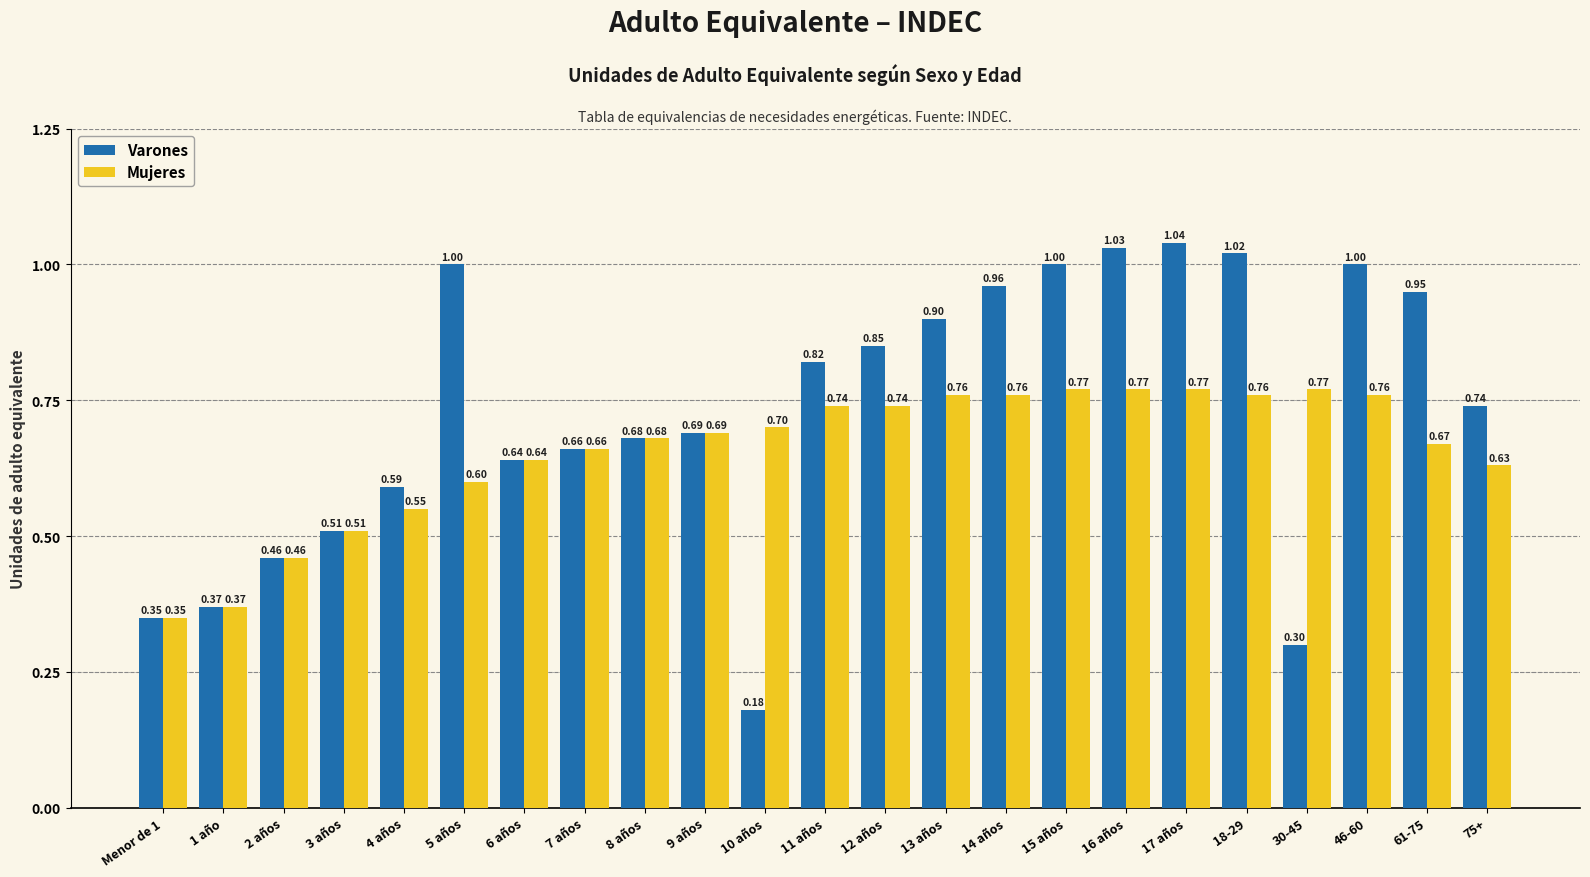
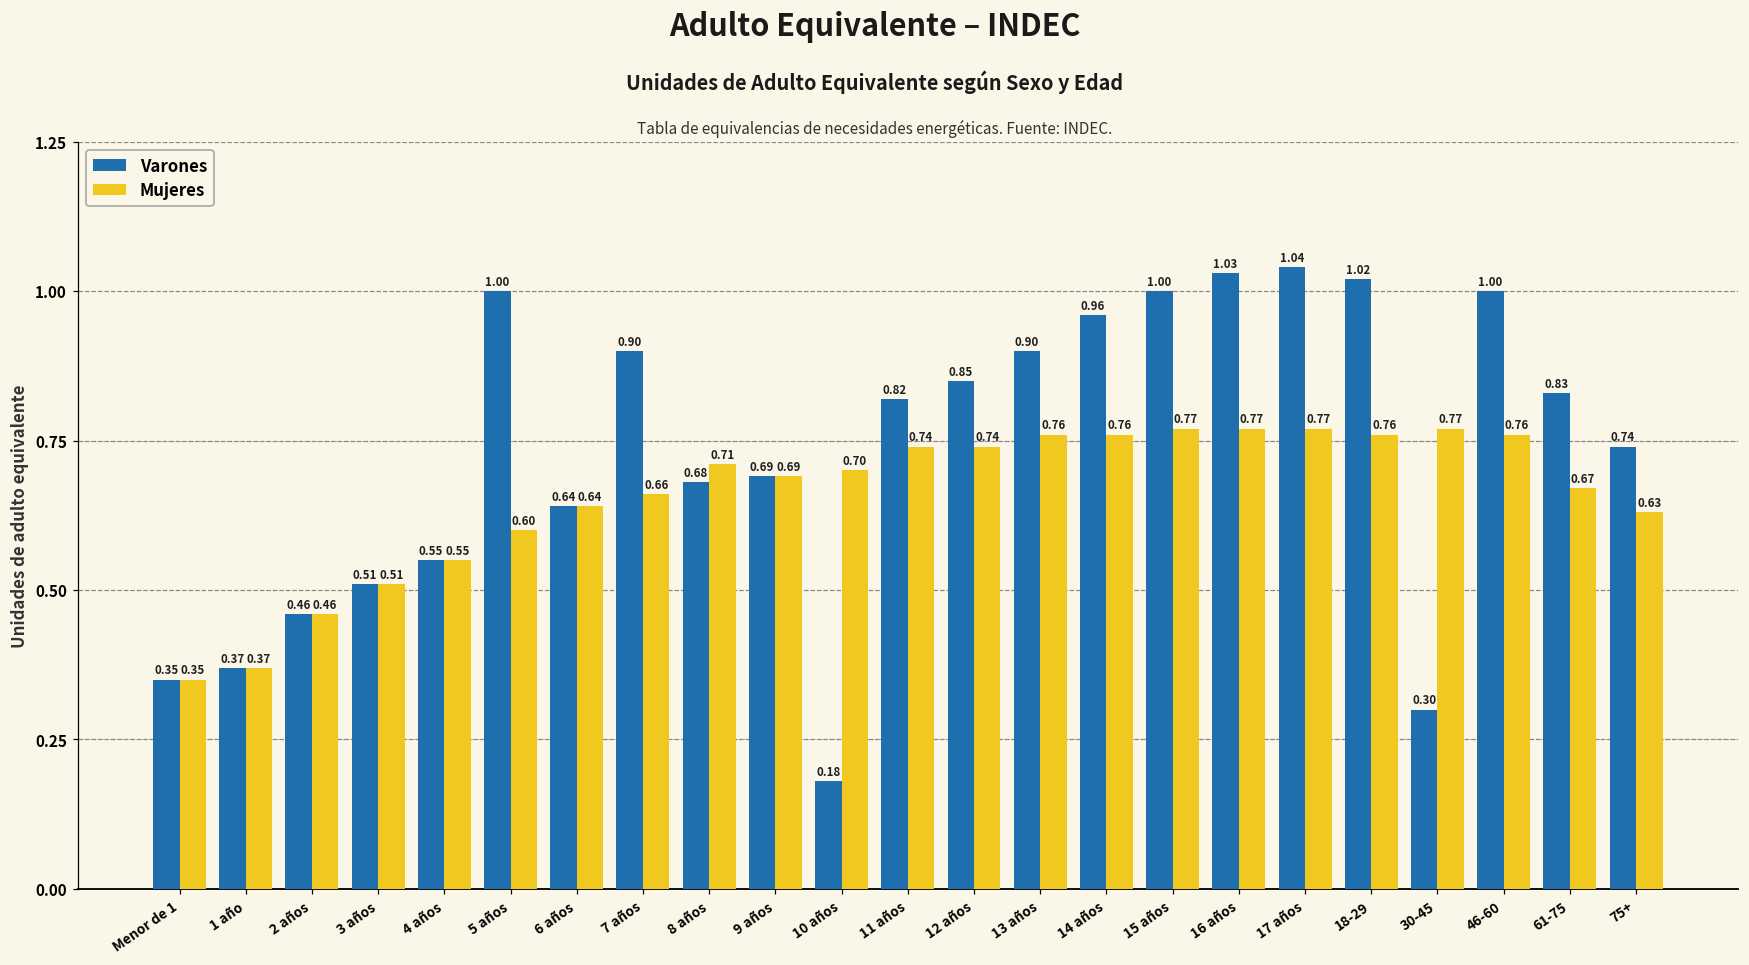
Varones, 4 años: 0.59 -> 0.55
Varones, 7 años: 0.66 -> 0.90
Mujeres, 8 años: 0.68 -> 0.71
Varones, 61-75: 0.95 -> 0.83
